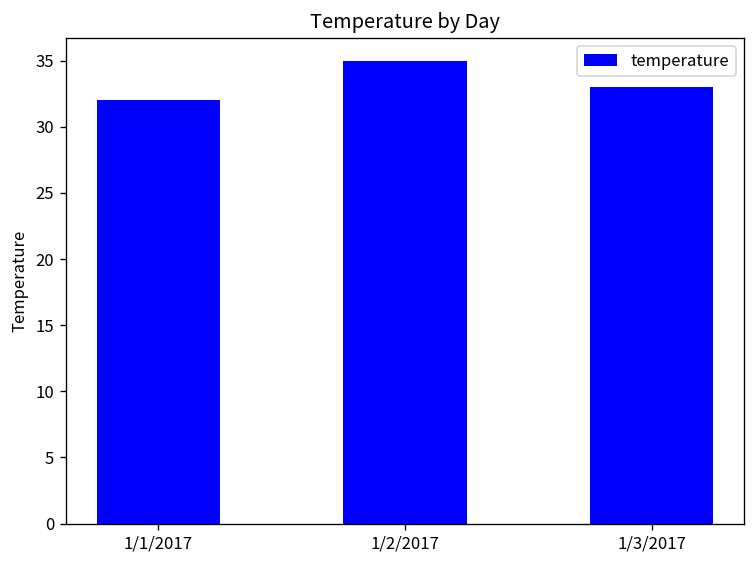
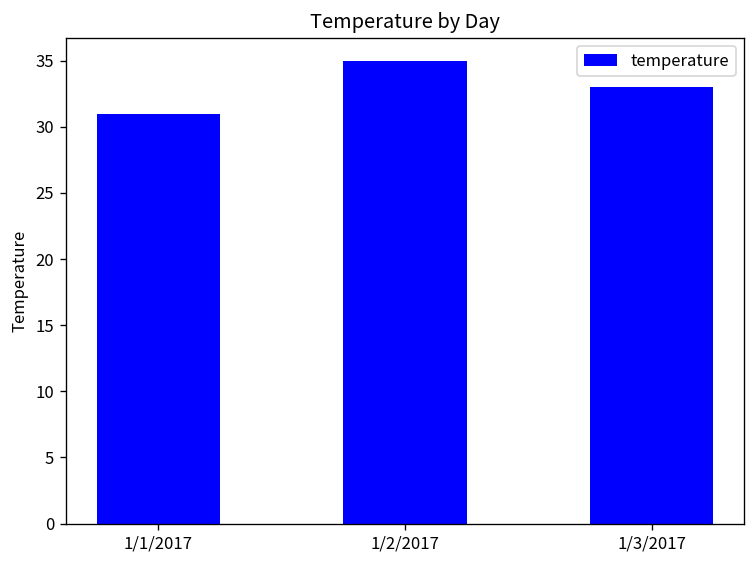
1/1/2017: 32 -> 31
